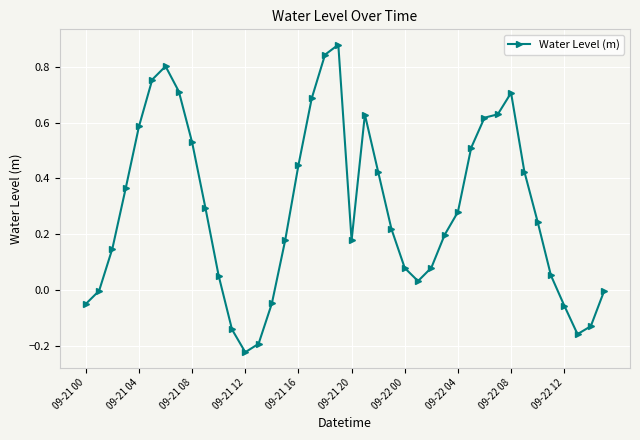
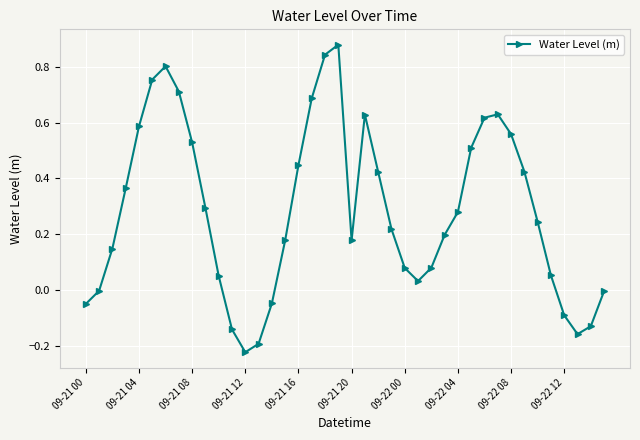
09-22 08: 0.71 -> 0.56
09-22 12: -0.06 -> -0.09
